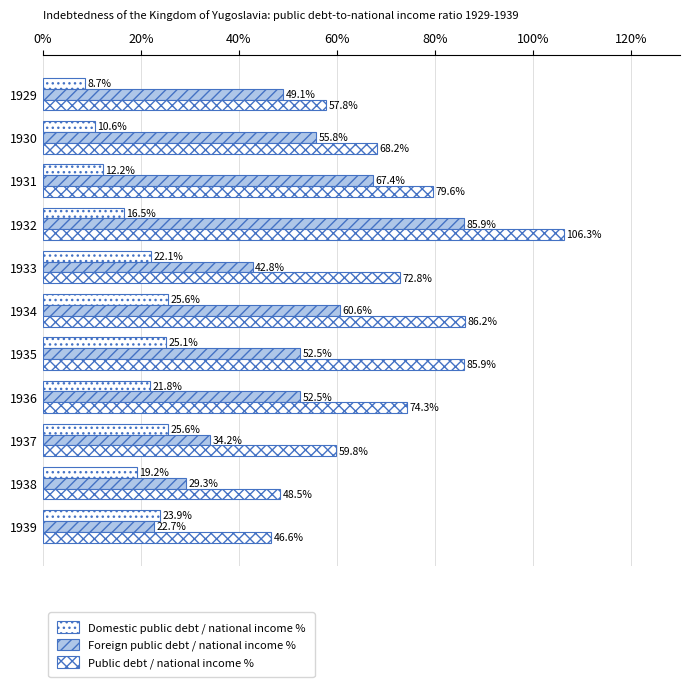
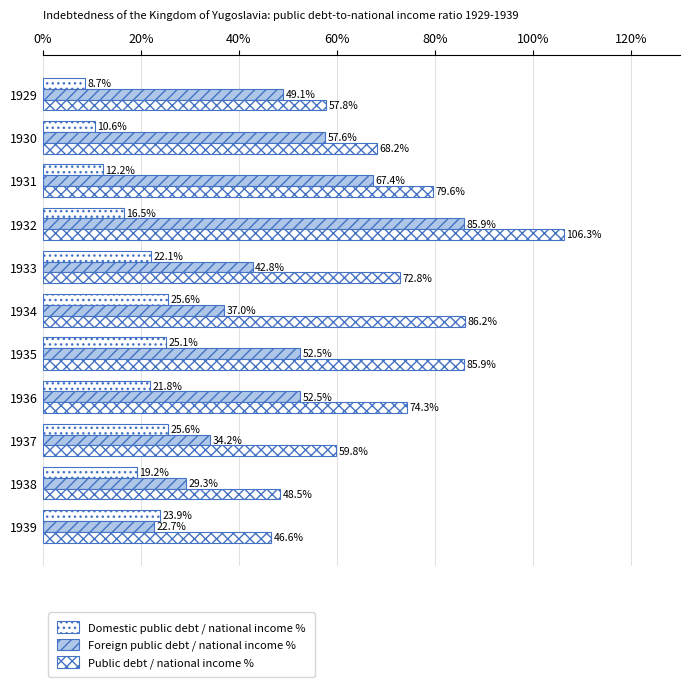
Foreign public debt / national income %, 1930: 55.8% -> 57.6%
Foreign public debt / national income %, 1934: 60.6% -> 37.0%
